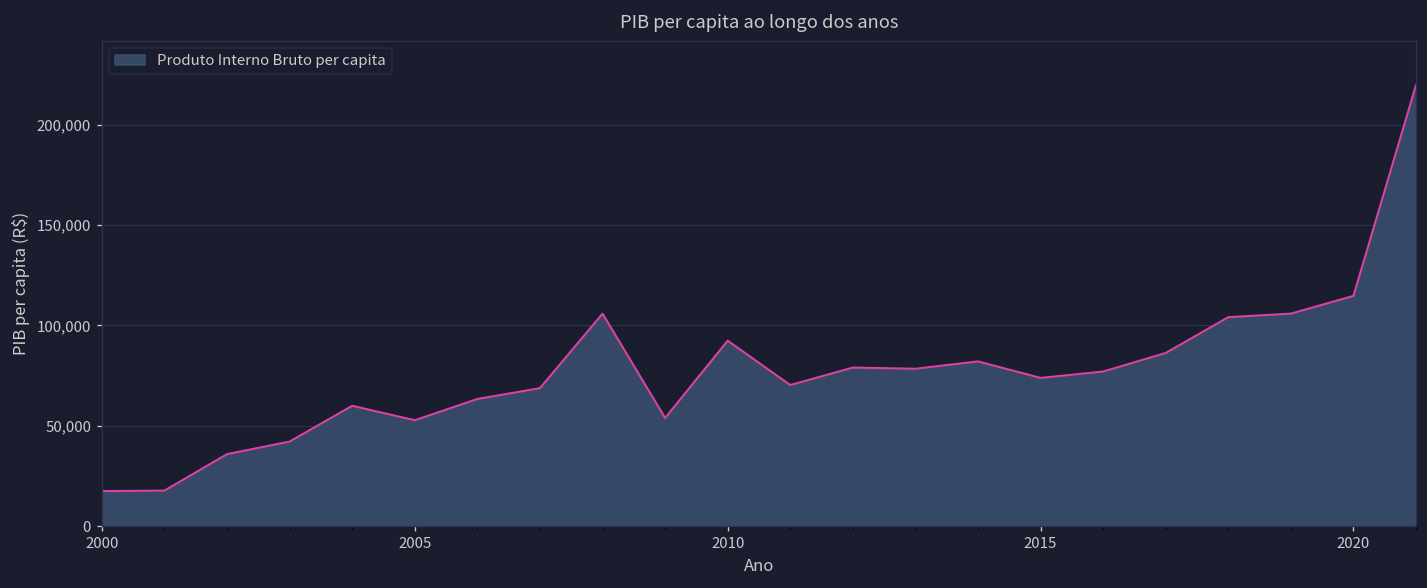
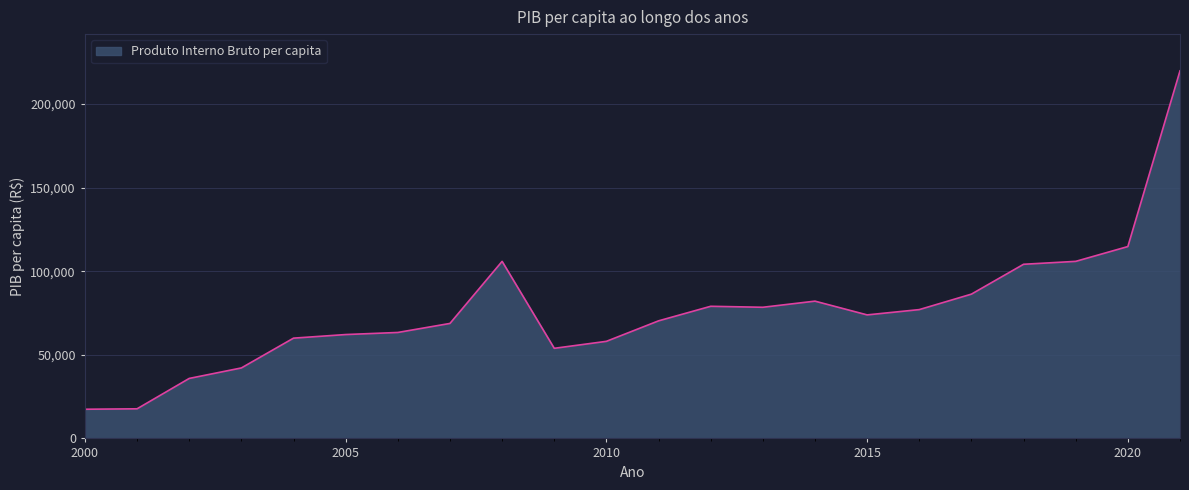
2005: 53,000 -> 62,000
2010: 92,000 -> 58,000
